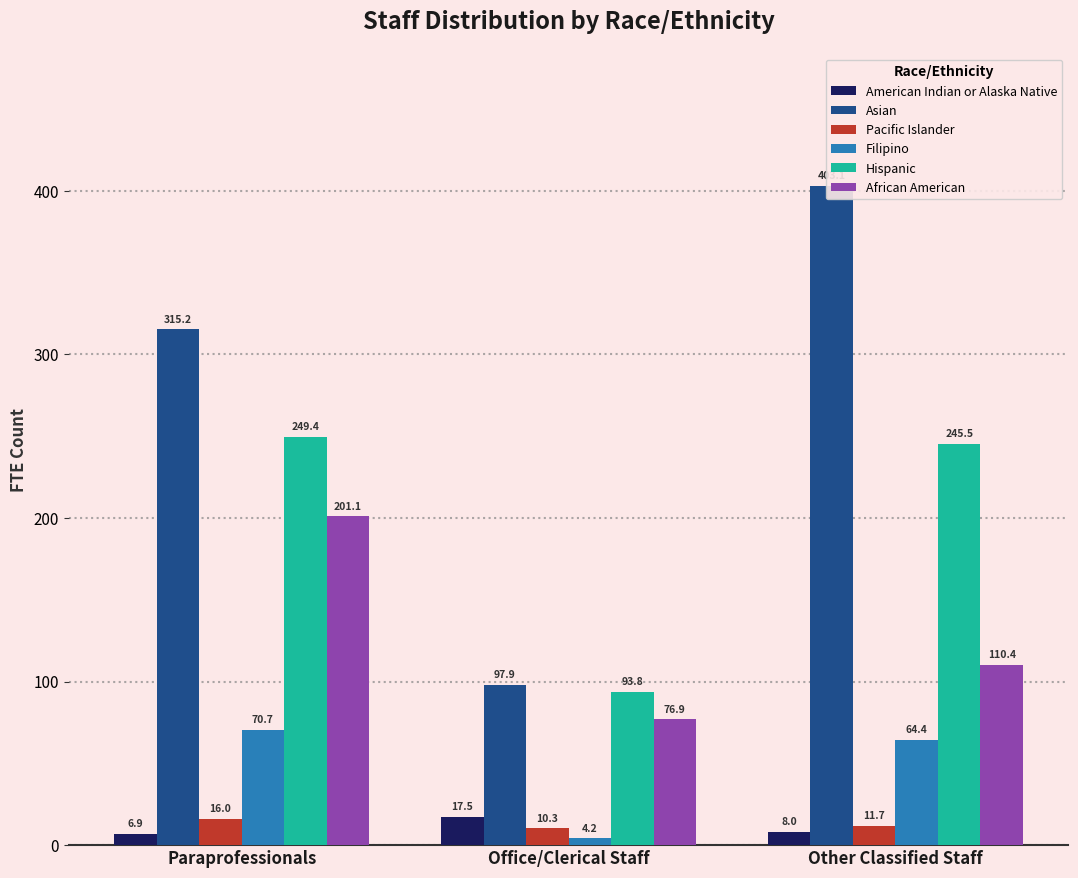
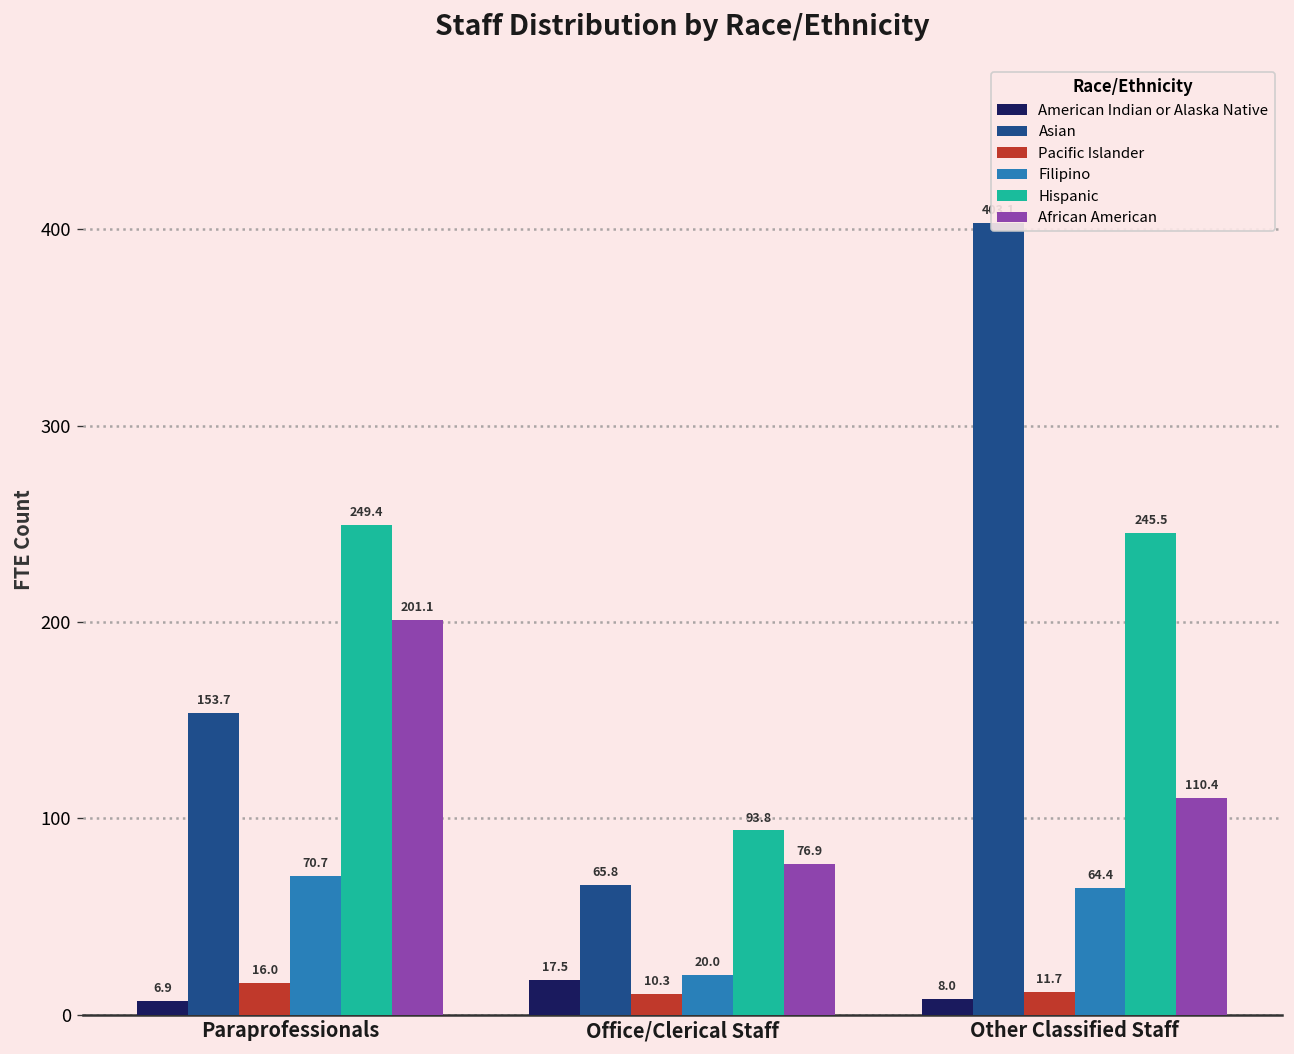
Asian, Paraprofessionals: 315.2 -> 153.7
Asian, Office/Clerical Staff: 97.9 -> 65.8
Filipino, Office/Clerical Staff: 4.2 -> 20.0
